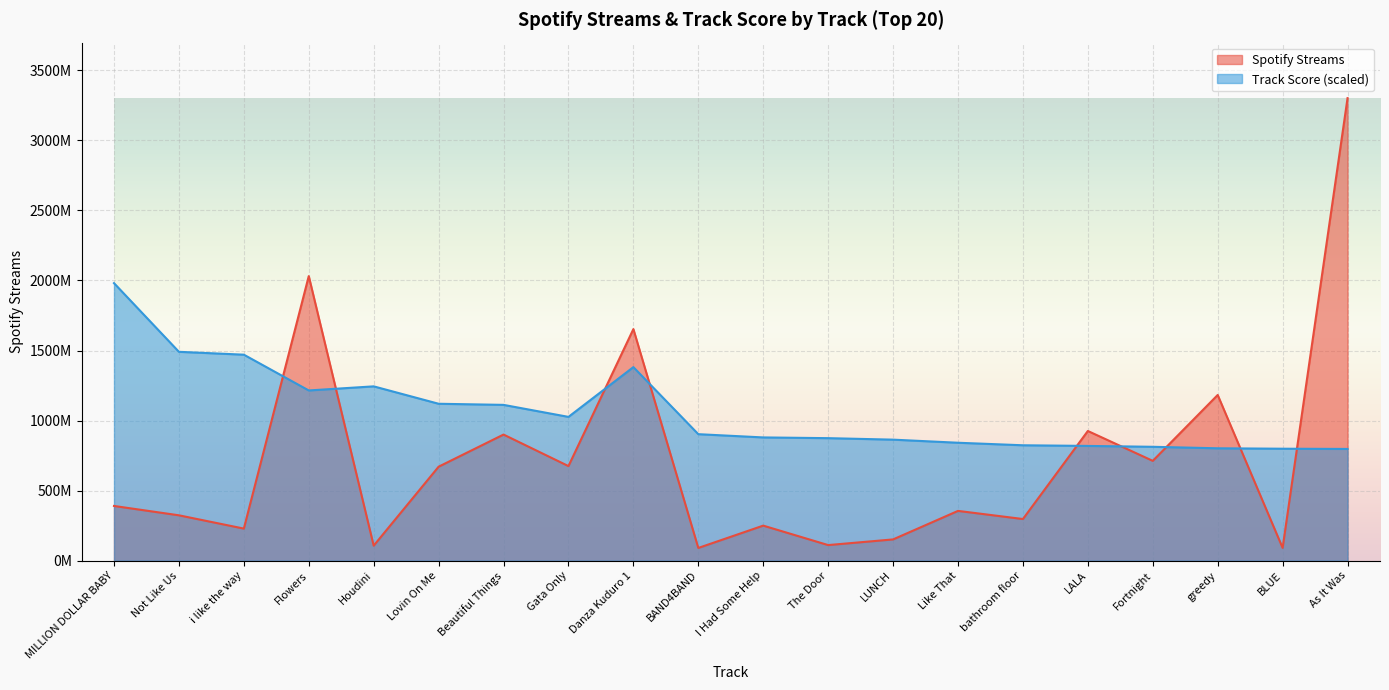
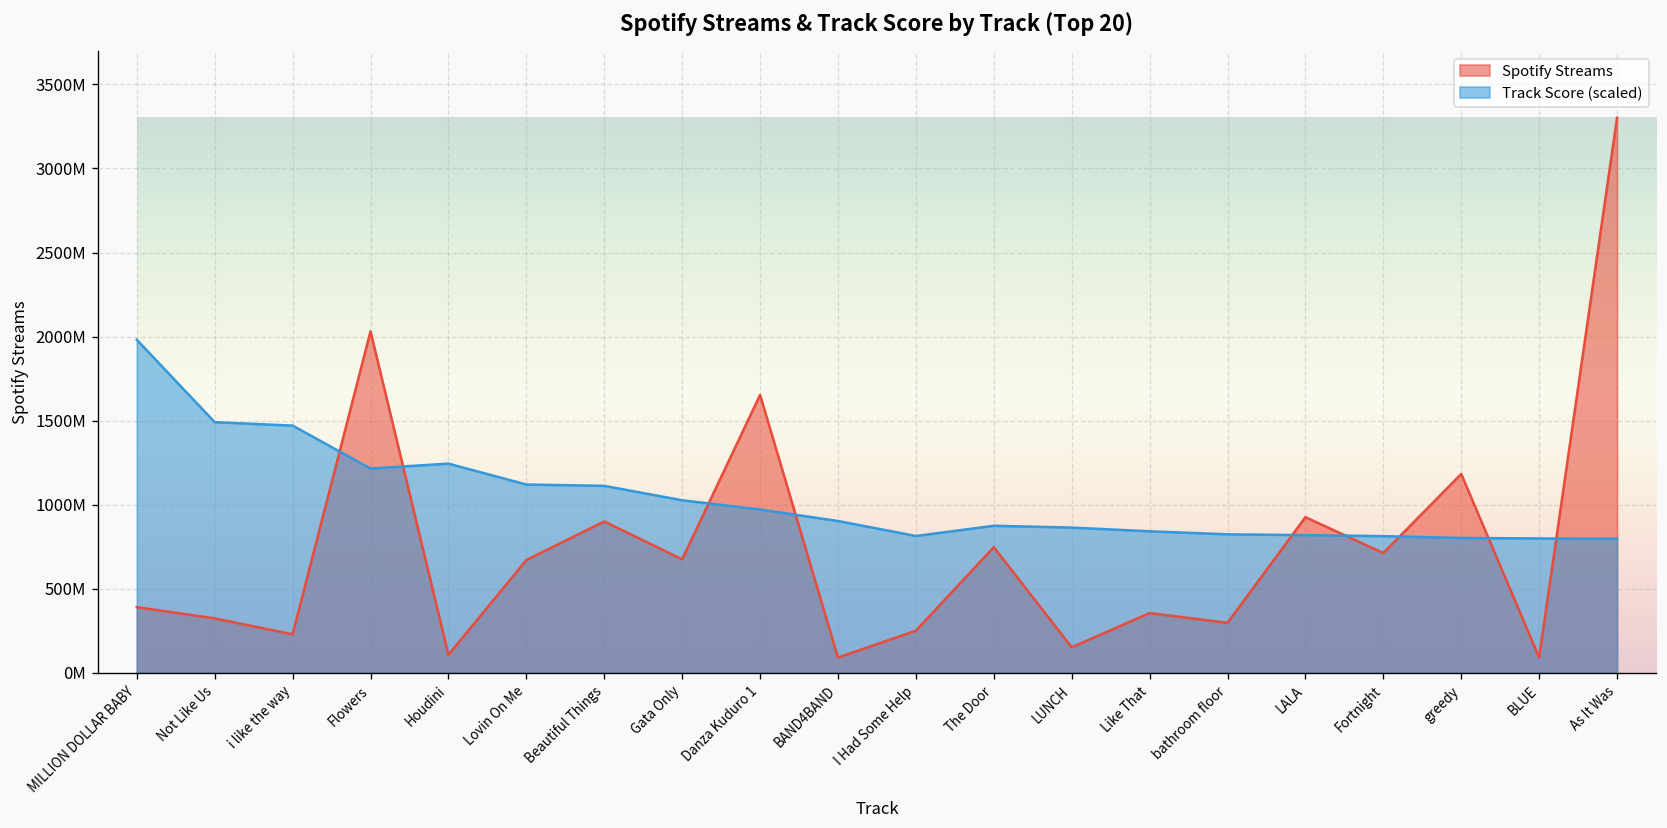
Track Score (scaled), Danza Kuduro 1: 1380000000 -> 970000000
Track Score (scaled), I Had Some Help: 880000000 -> 810000000
Spotify Streams, The Door: 110000000 -> 750000000
